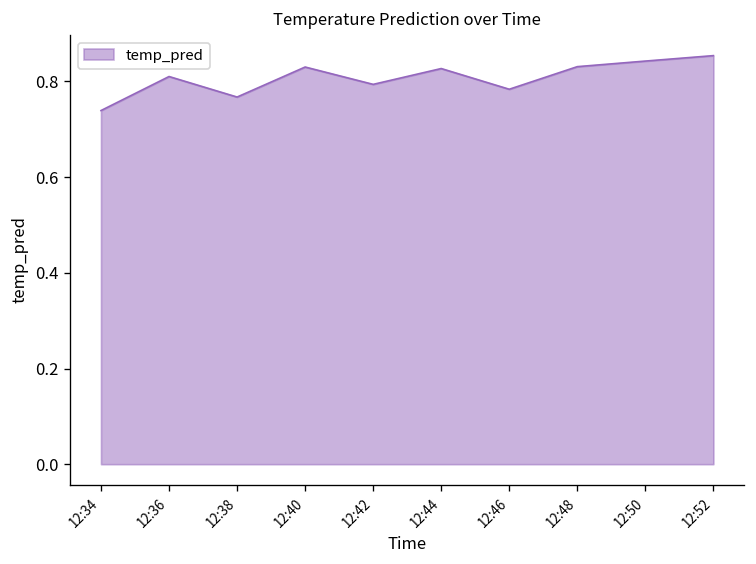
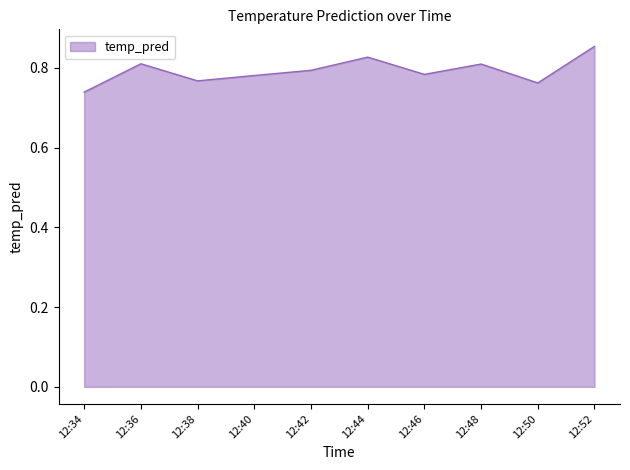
12:40: 0.83 -> 0.78
12:48: 0.83 -> 0.81
12:50: 0.84 -> 0.76
